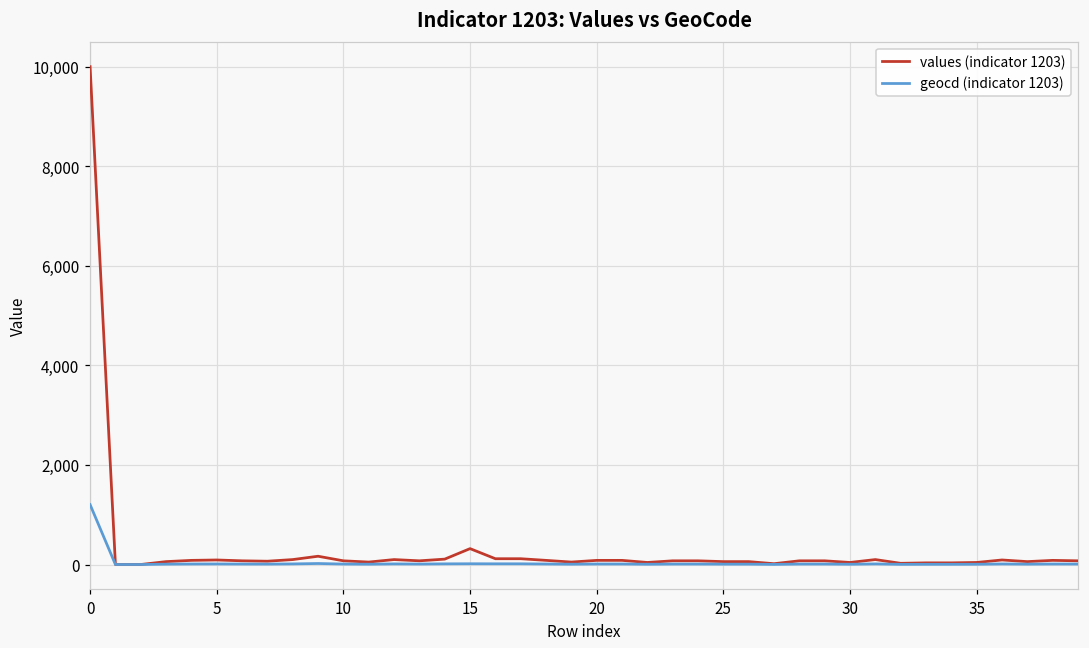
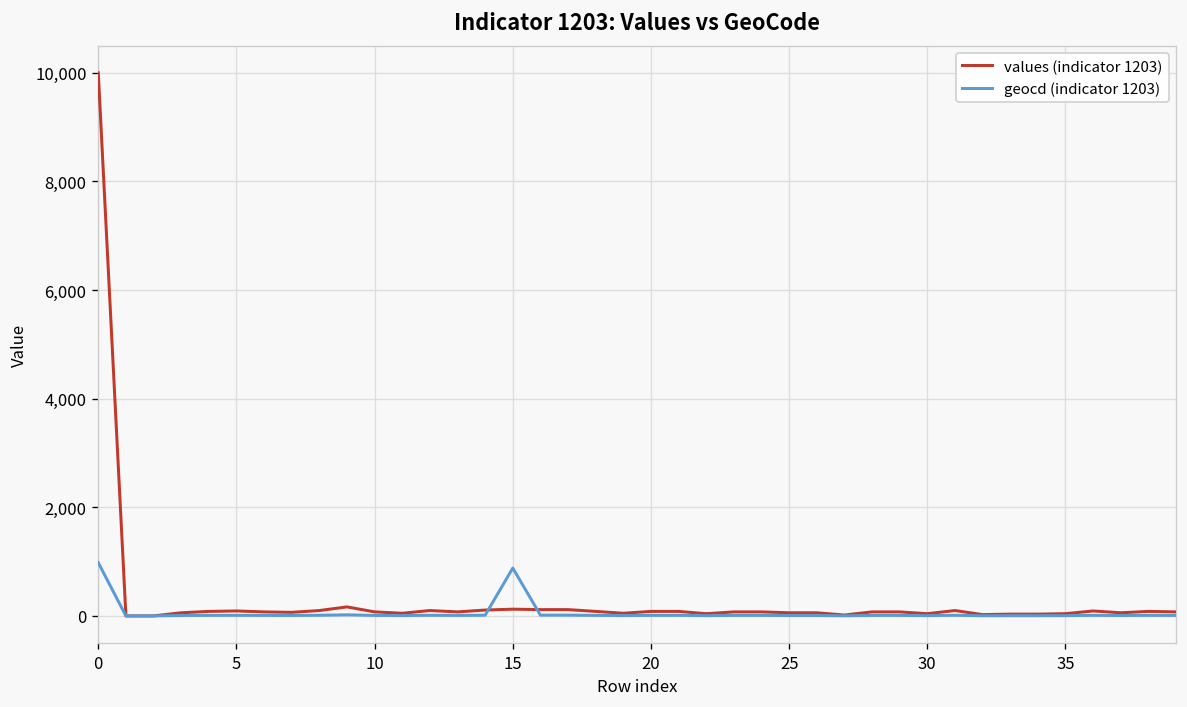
geocd (indicator 1203), 0: 1,200 -> 1,000
values (indicator 1203), 15: 300 -> 100
geocd (indicator 1203), 15: 0 -> 900
